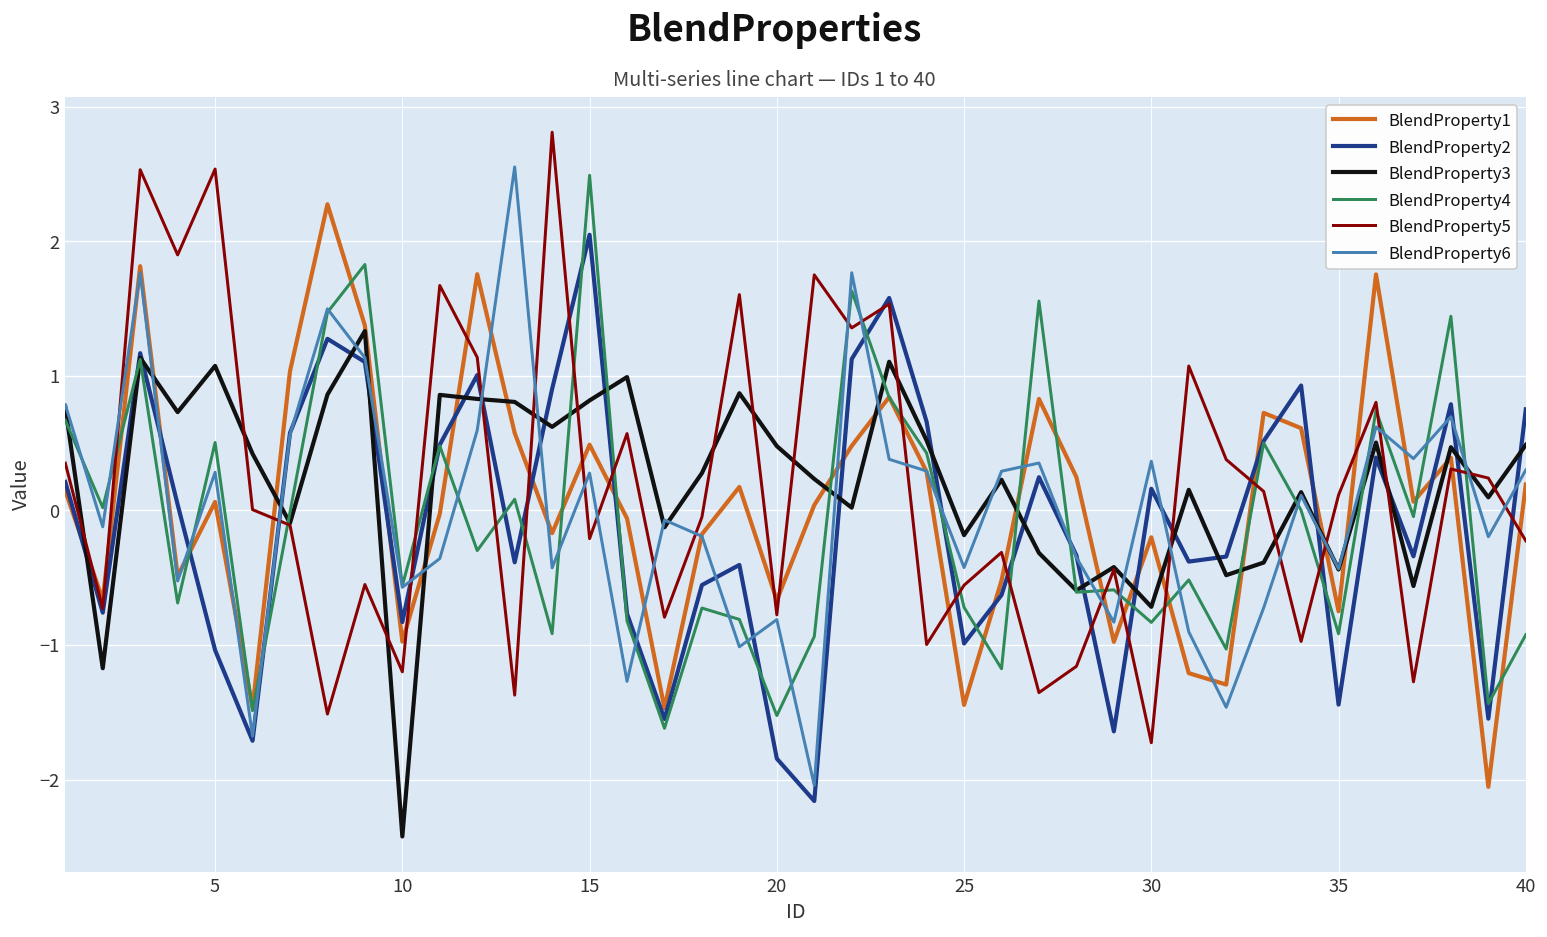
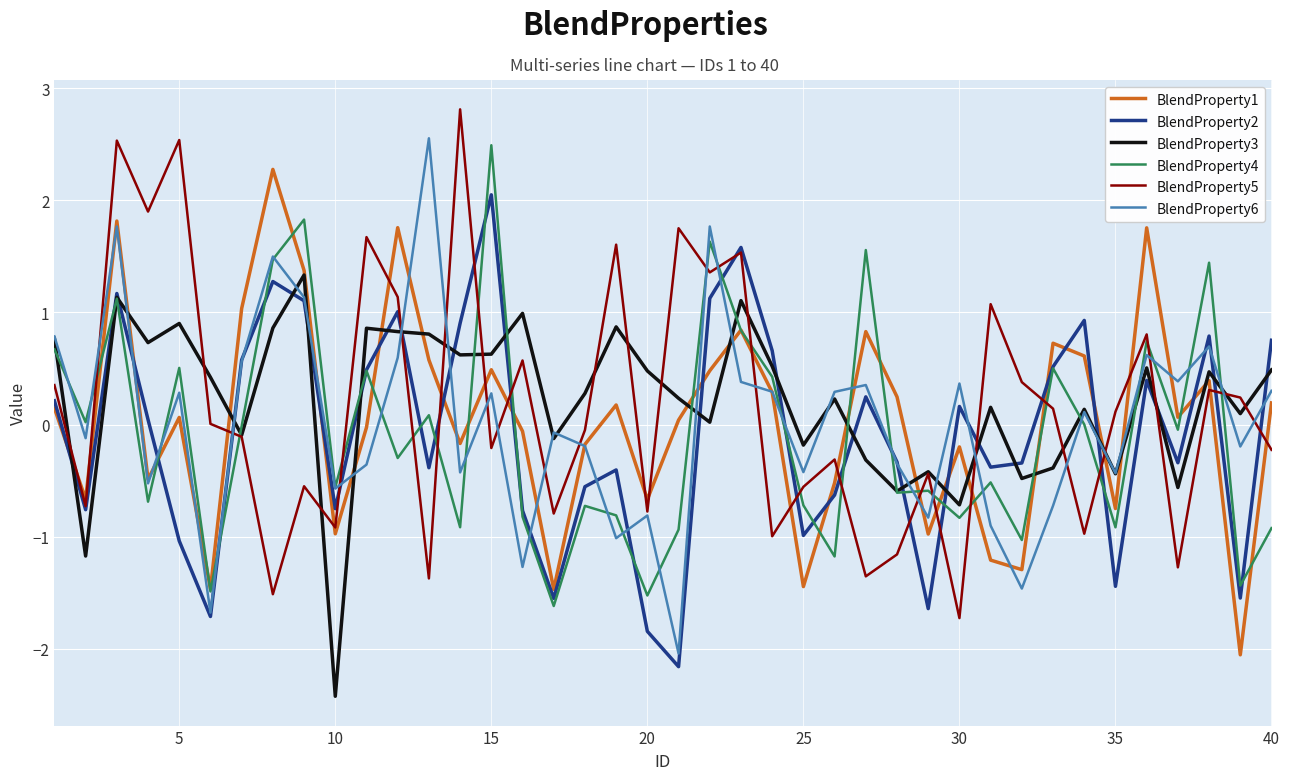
BlendProperty3, 5: 1.07 -> 0.90
BlendProperty2, 10: -0.83 -> -0.75
BlendProperty5, 10: -1.20 -> -0.92
BlendProperty3, 15: 0.82 -> 0.63
